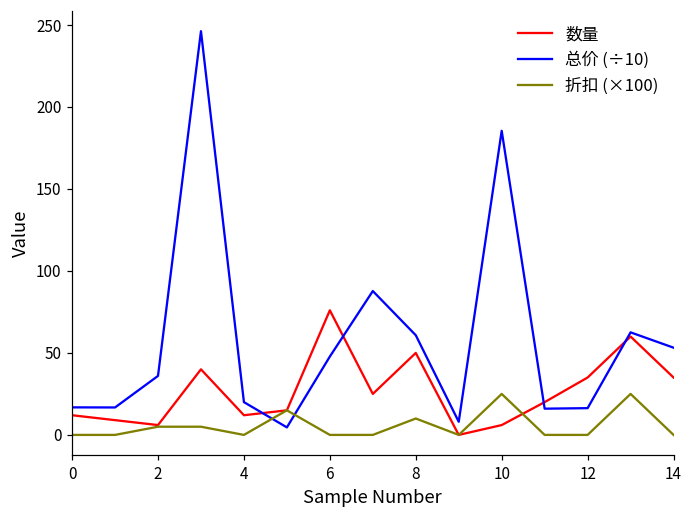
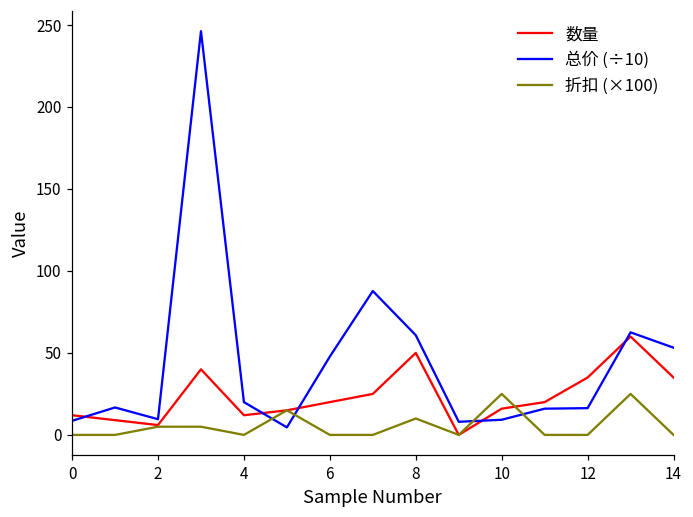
总价 (÷10), 0: 17 -> 9
总价 (÷10), 2: 36 -> 10
数量, 6: 76 -> 20
数量, 10: 6 -> 16
总价 (÷10), 10: 185 -> 9
